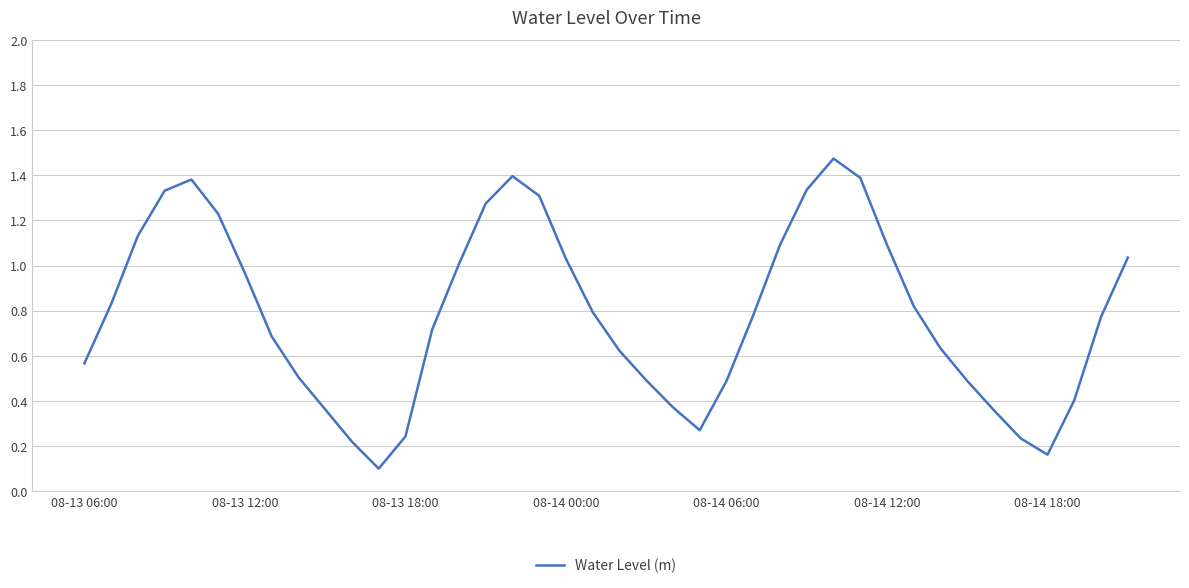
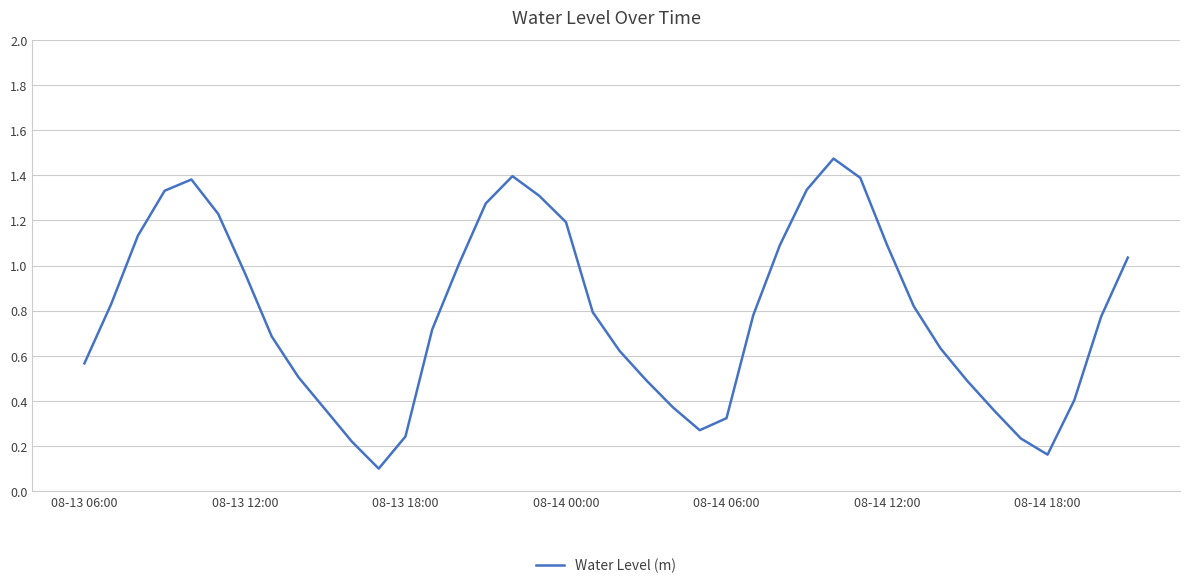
08-14 00:00: 1.03 -> 1.19
08-14 06:00: 0.49 -> 0.32
